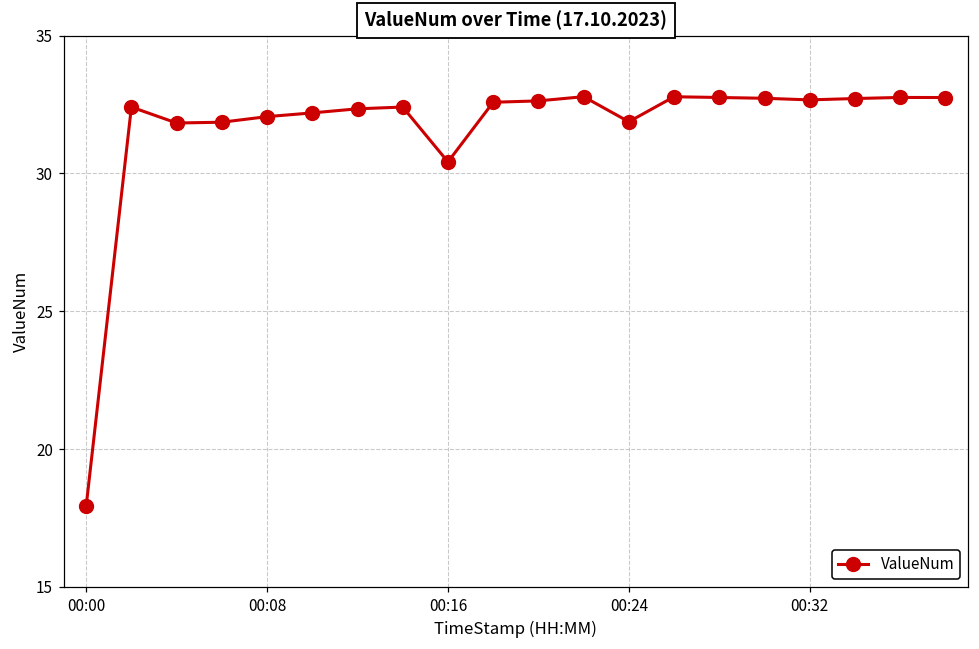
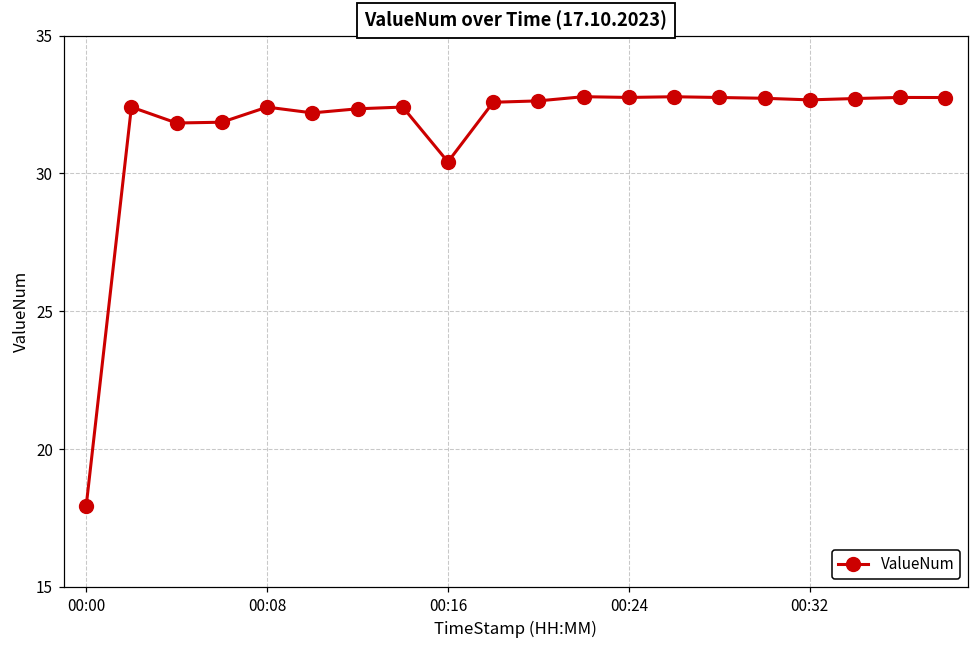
00:08: 32.1 -> 32.4
00:24: 31.9 -> 32.8
